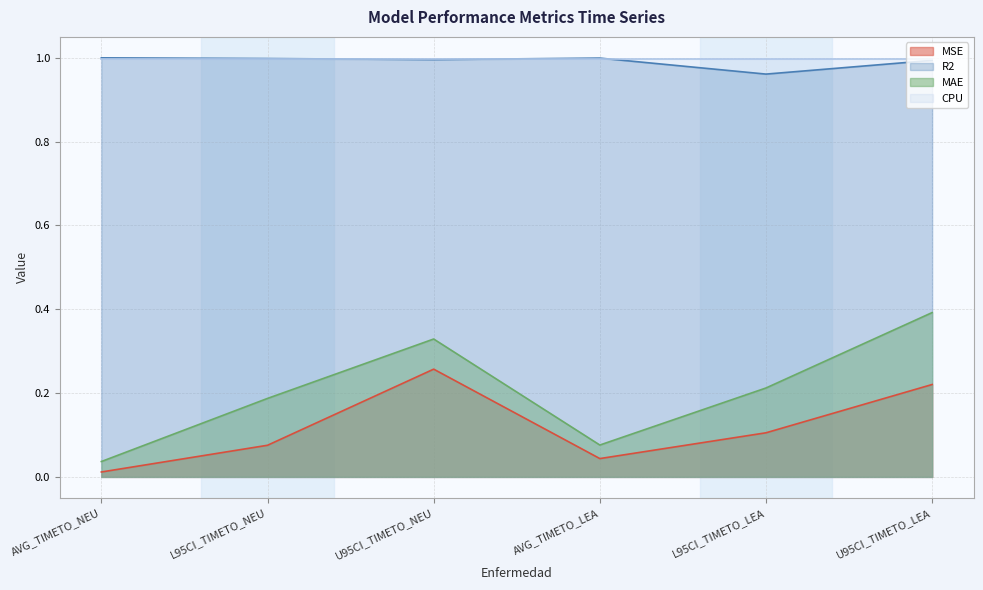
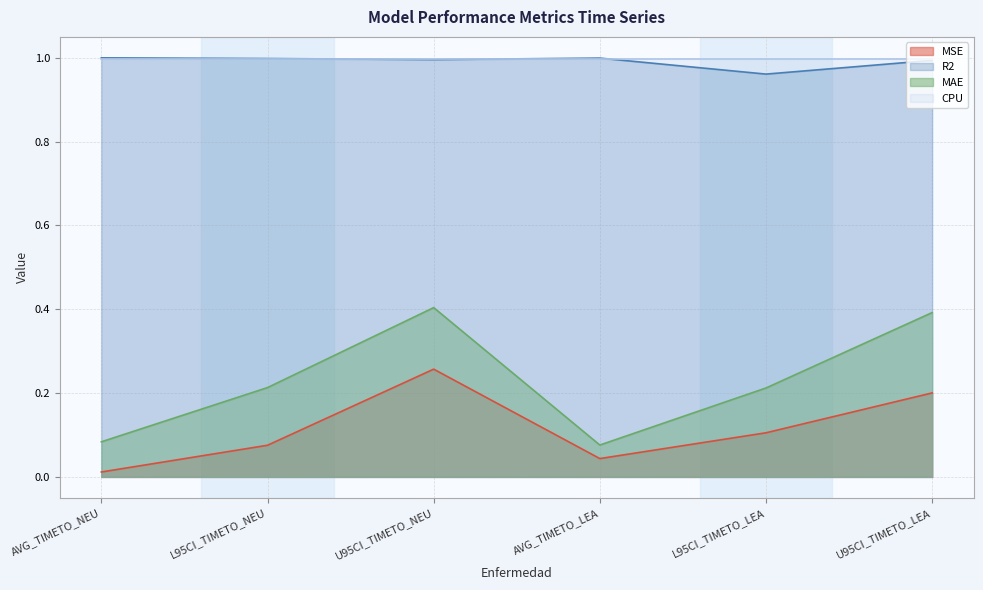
MAE, AVG_TIMETO_NEU: 0.04 -> 0.08
MAE, L95CI_TIMETO_NEU: 0.19 -> 0.21
MAE, U95CI_TIMETO_NEU: 0.33 -> 0.40
MSE, U95CI_TIMETO_LEA: 0.22 -> 0.20
